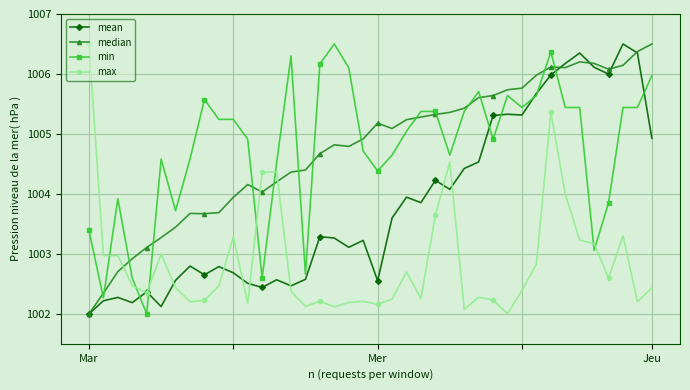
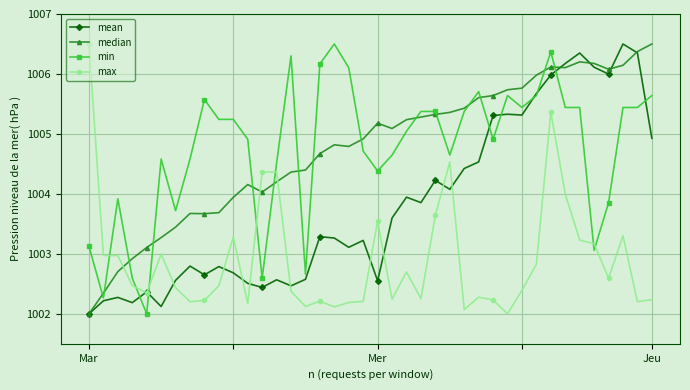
min, Mar: 1003.4 -> 1003.1
max, Mer: 1002.2 -> 1003.5
min, Jeu: 1006.0 -> 1005.6
max, Jeu: 1002.4 -> 1002.2
